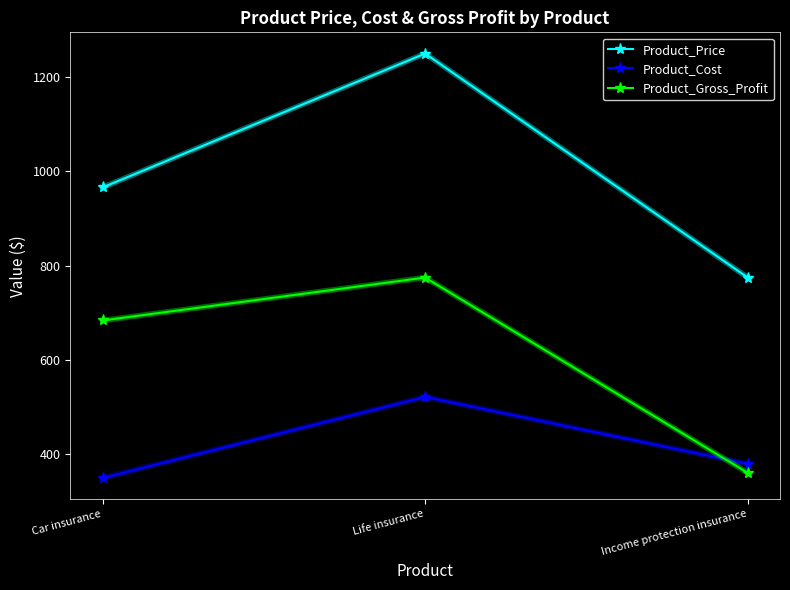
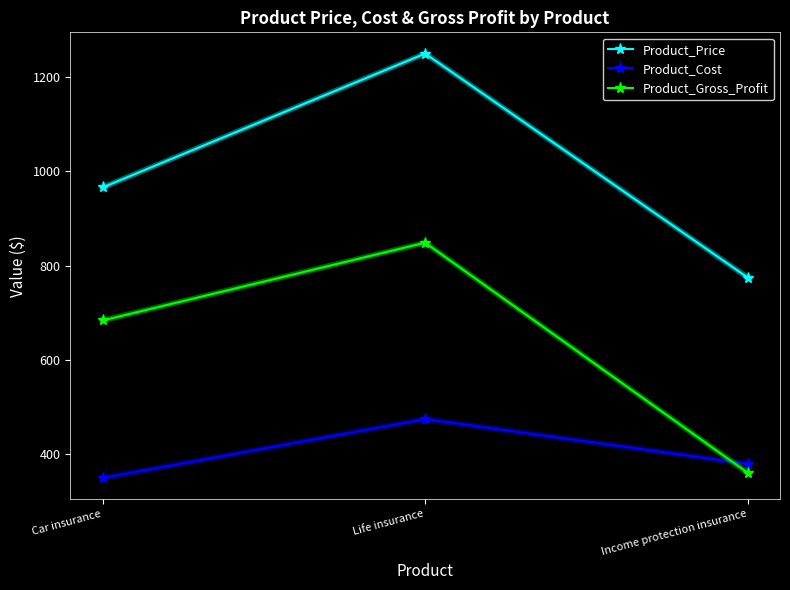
Product_Cost, Life insurance: 520 -> 480
Product_Gross_Profit, Life insurance: 780 -> 850
